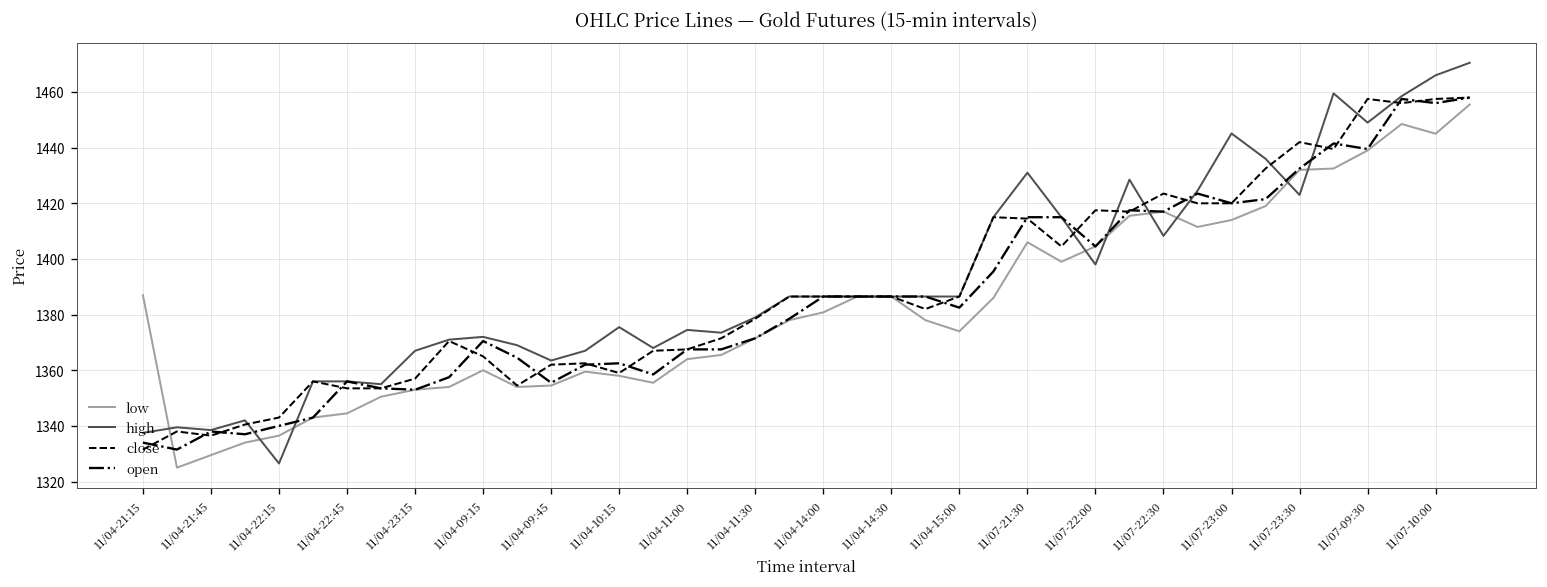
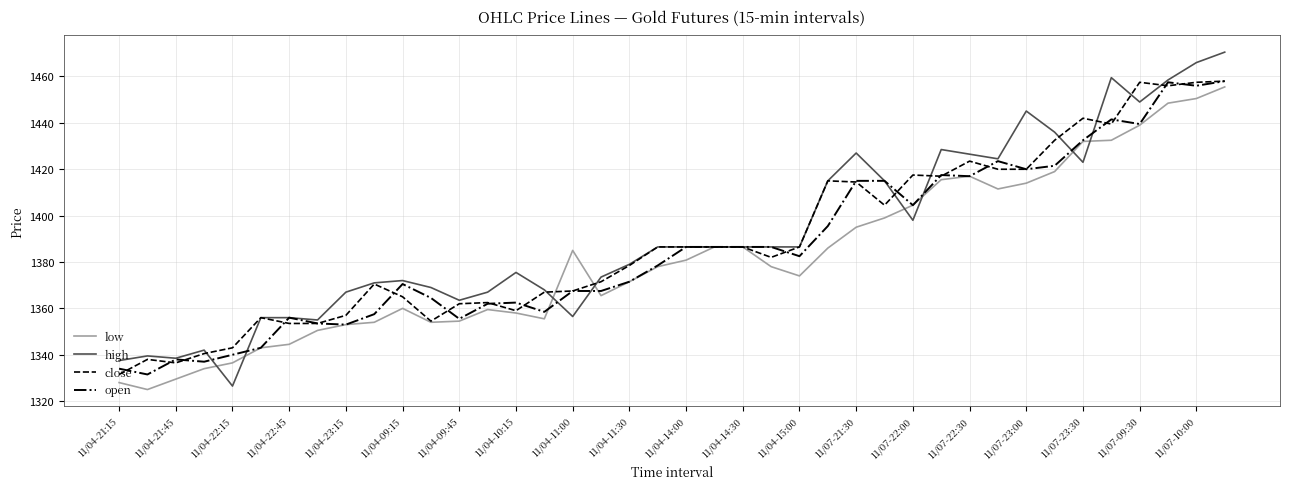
low, 11/04-21:15: 1387 -> 1328
low, 11/04-11:00: 1364 -> 1385
high, 11/04-11:00: 1375 -> 1357
low, 11/07-21:30: 1406 -> 1395
high, 11/07-21:30: 1431 -> 1427
high, 11/07-22:30: 1408 -> 1427
low, 11/07-10:00: 1445 -> 1451
